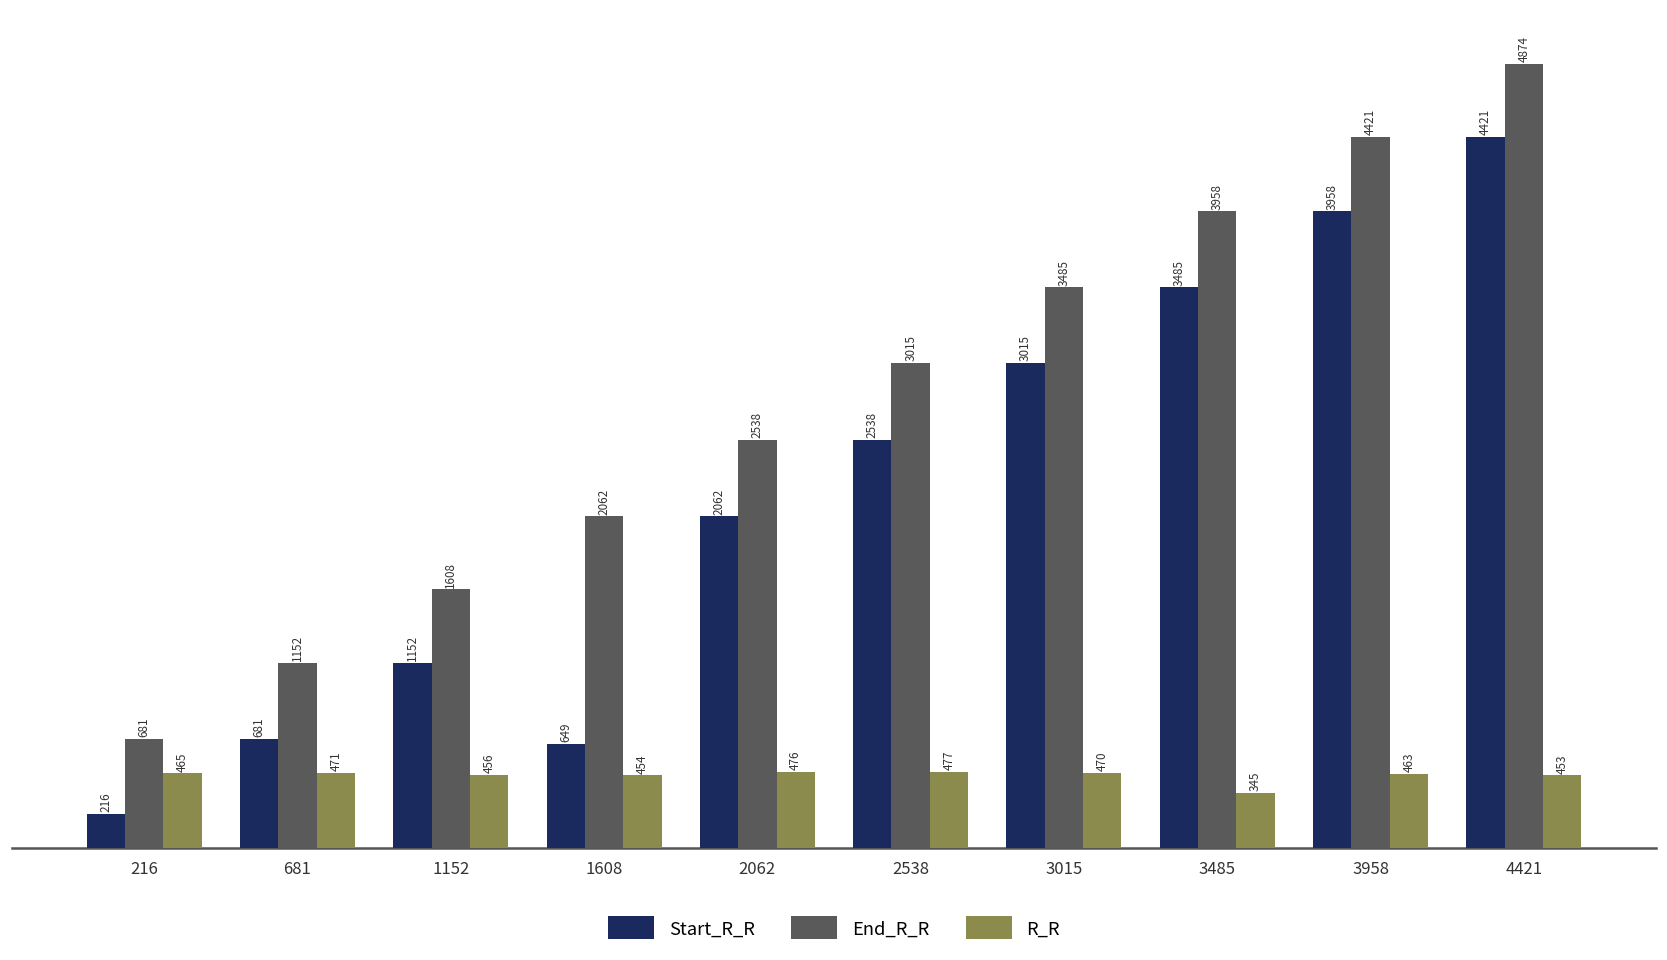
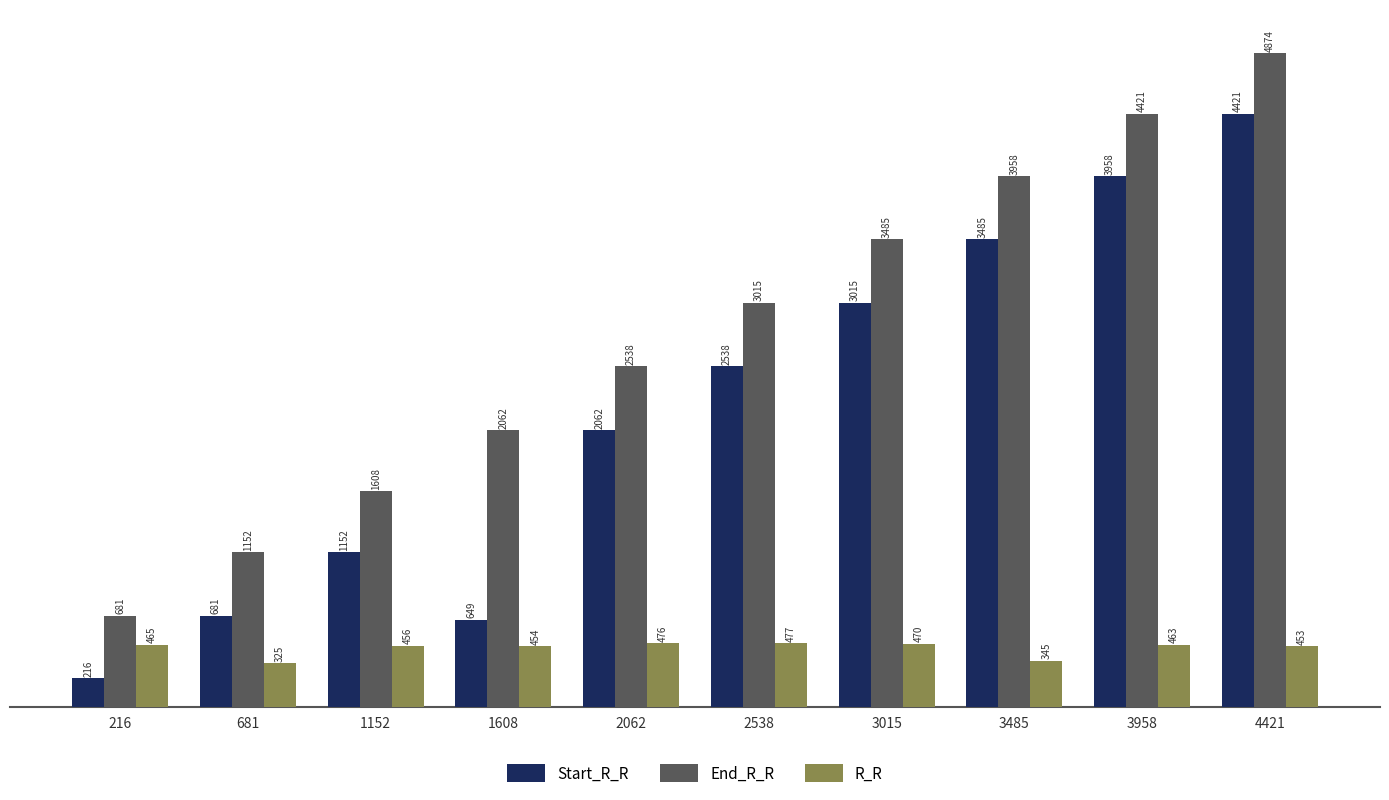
R_R, 681: 471 -> 325
